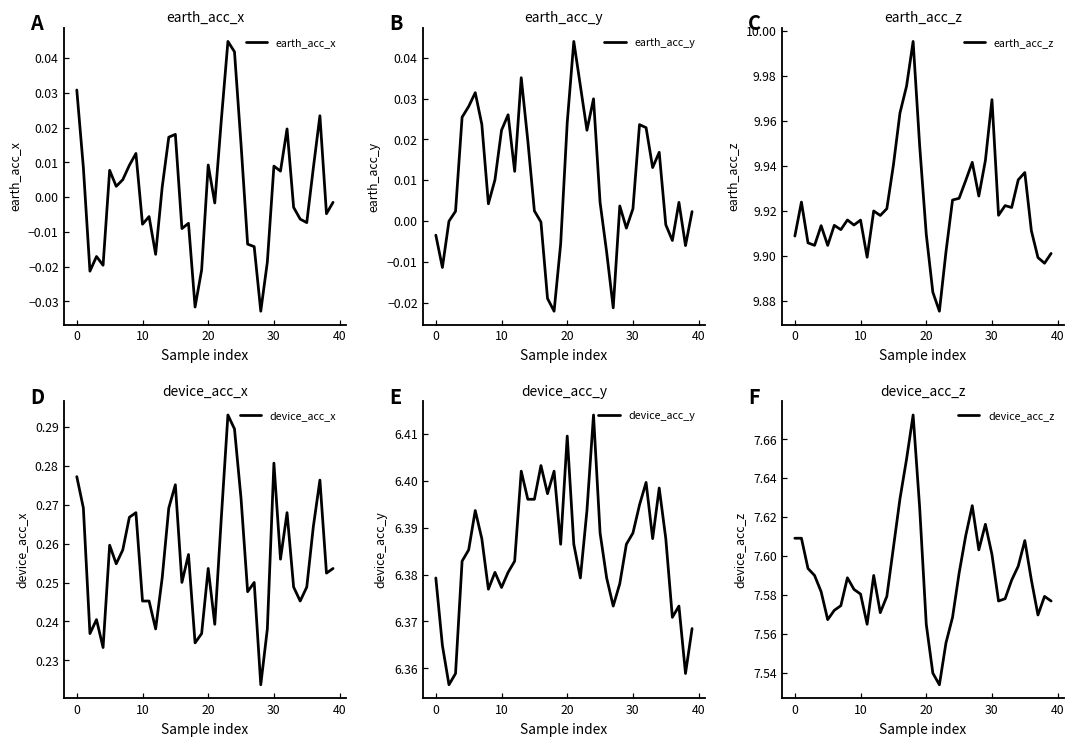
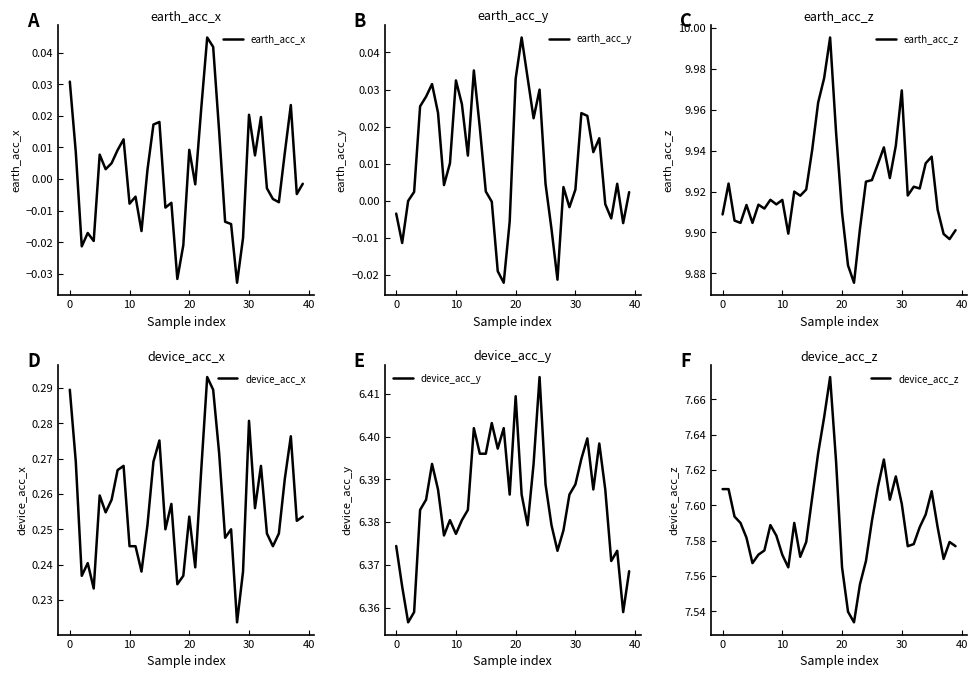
earth_acc_x, 30: 0.009 -> 0.020
earth_acc_y, 10: 0.022 -> 0.032
earth_acc_y, 20: 0.024 -> 0.033
device_acc_x, 0: 0.277 -> 0.290
device_acc_y, 0: 6.379 -> 6.374
device_acc_z, 10: 7.580 -> 7.572
